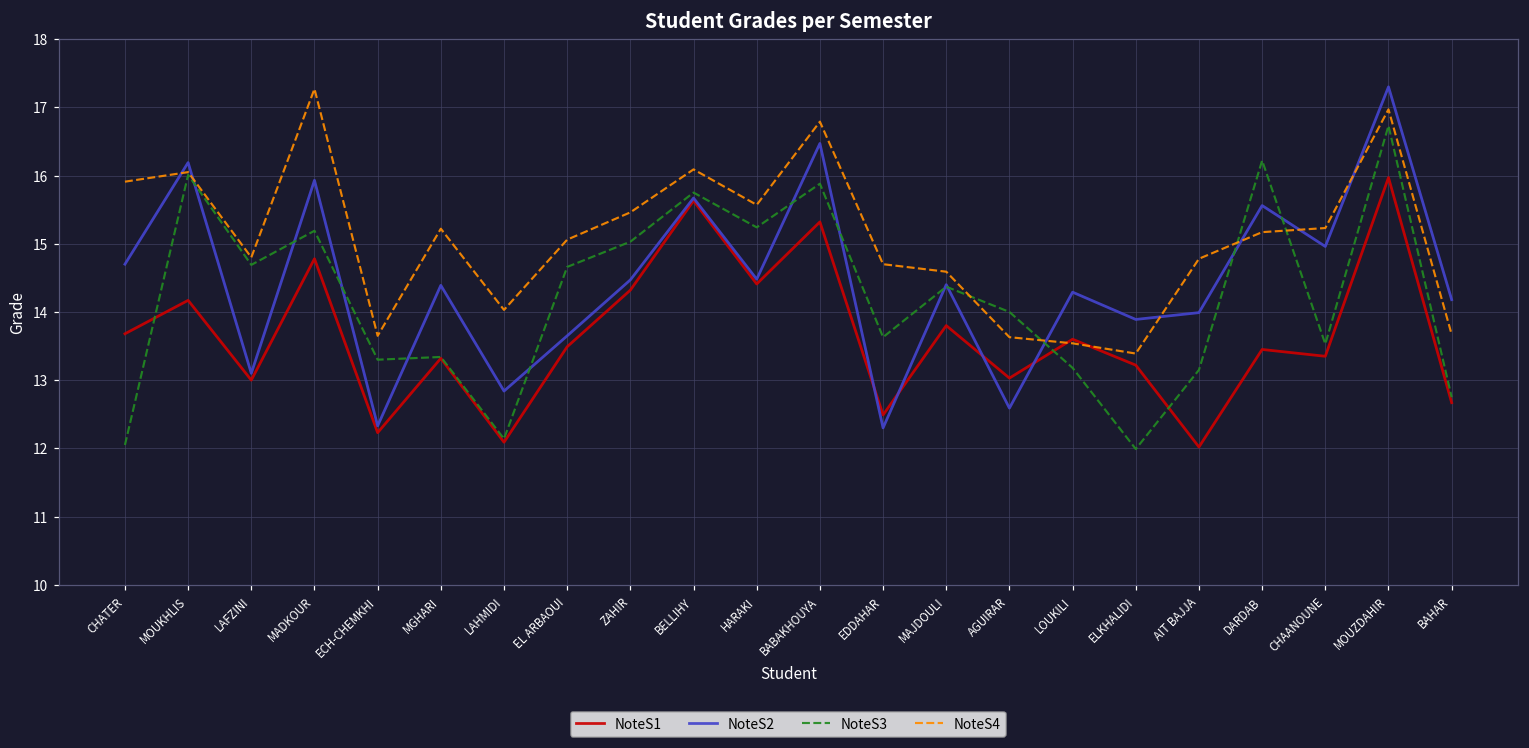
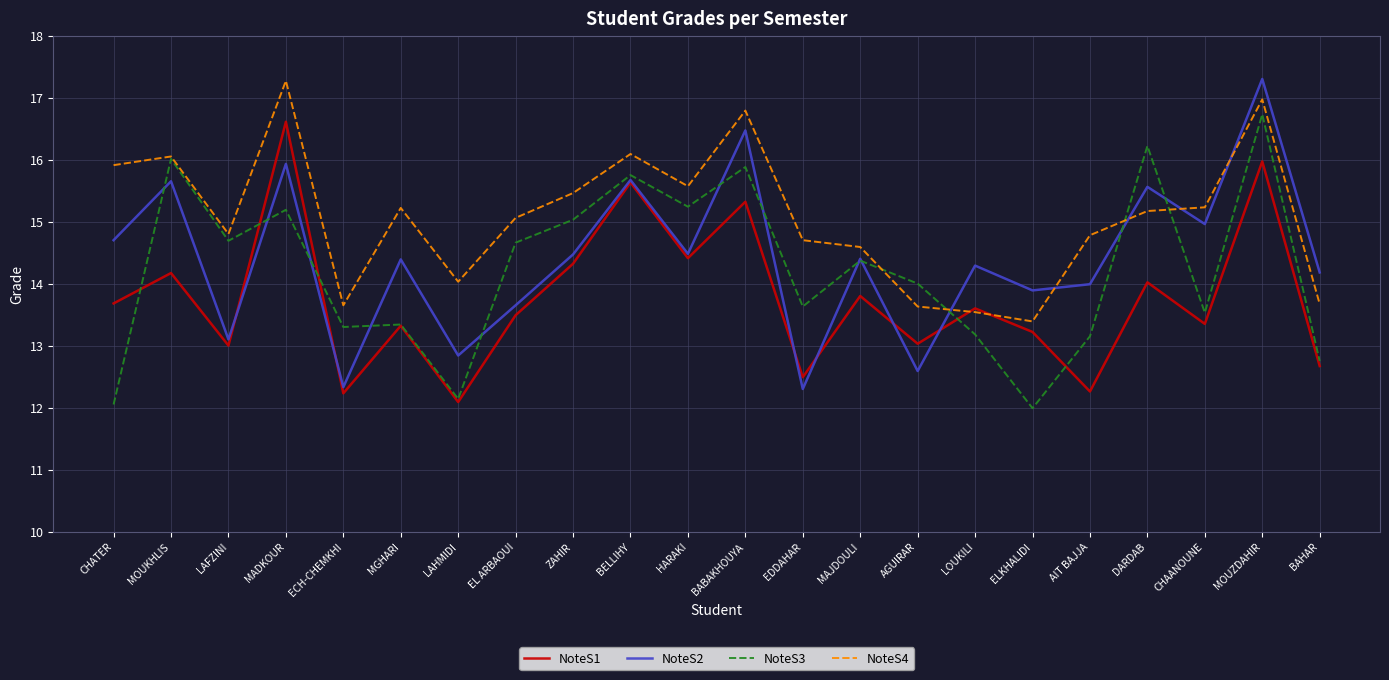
NoteS2, MOUKHLIS: 16.2 -> 15.7
NoteS1, MADKOUR: 14.8 -> 16.6
NoteS1, AIT BAJJA: 12.0 -> 12.3
NoteS1, DARDAB: 13.5 -> 14.0
